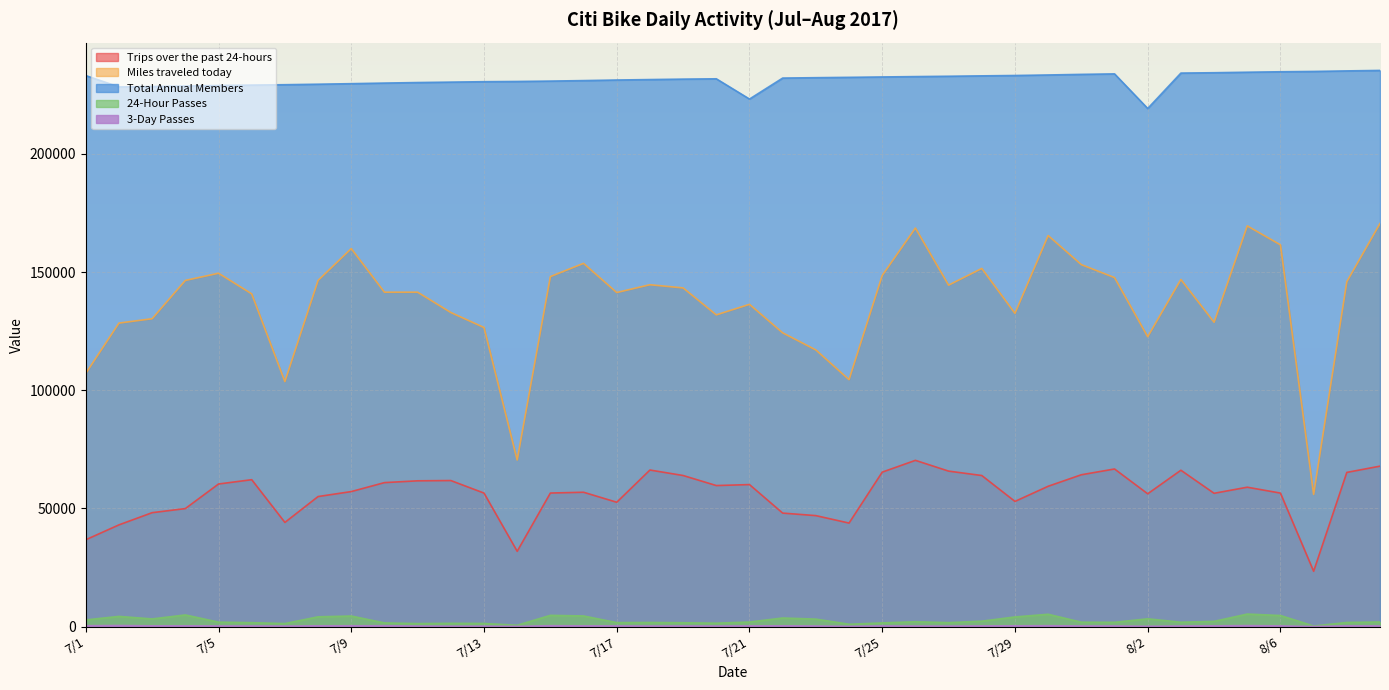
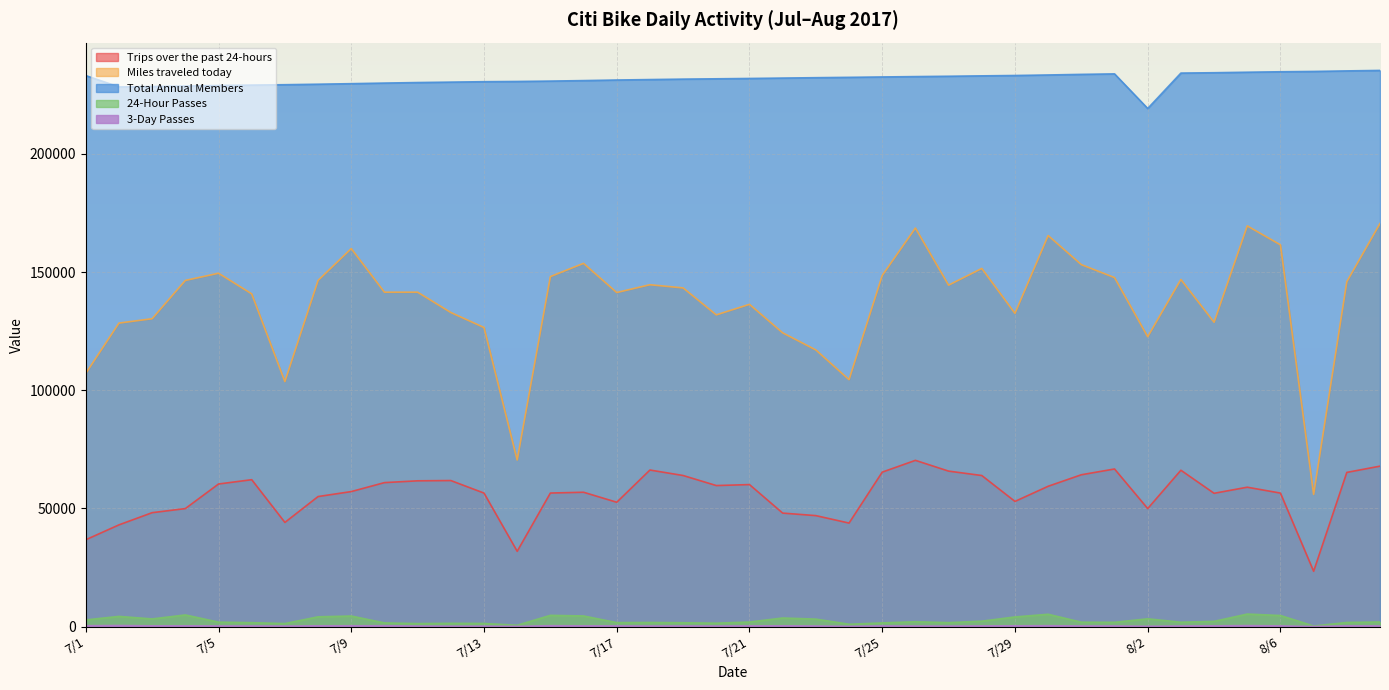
Total Annual Members, 7/21: 223000 -> 232000
Trips over the past 24-hours, 8/2: 56000 -> 50000
